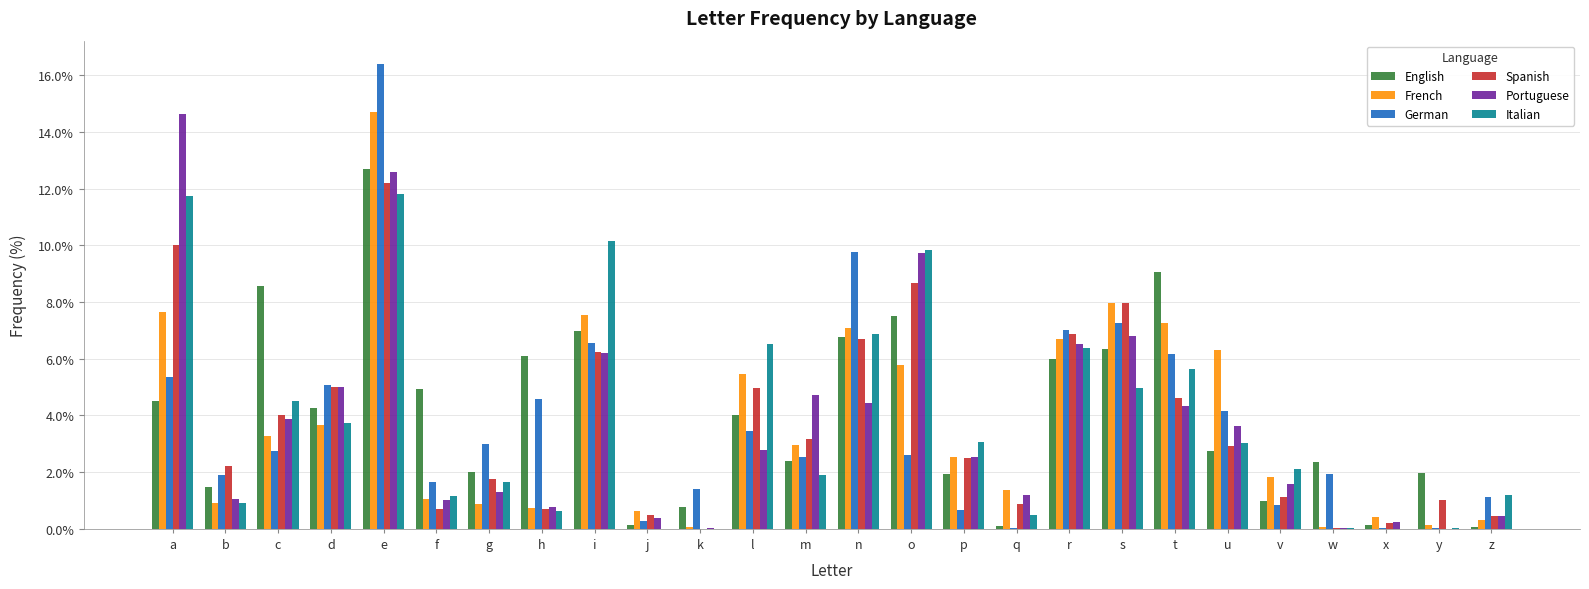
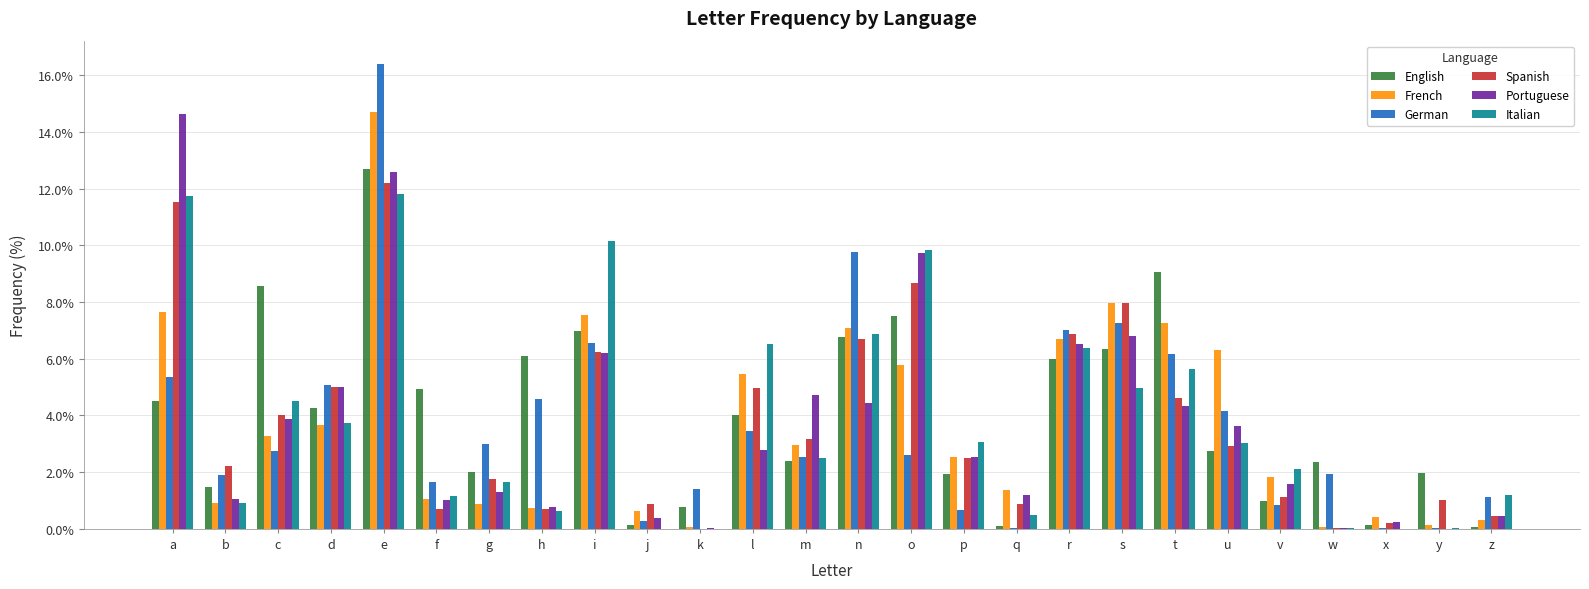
Spanish, a: 10.0% -> 11.5%
Spanish, j: 0.5% -> 0.9%
Italian, m: 1.9% -> 2.5%
